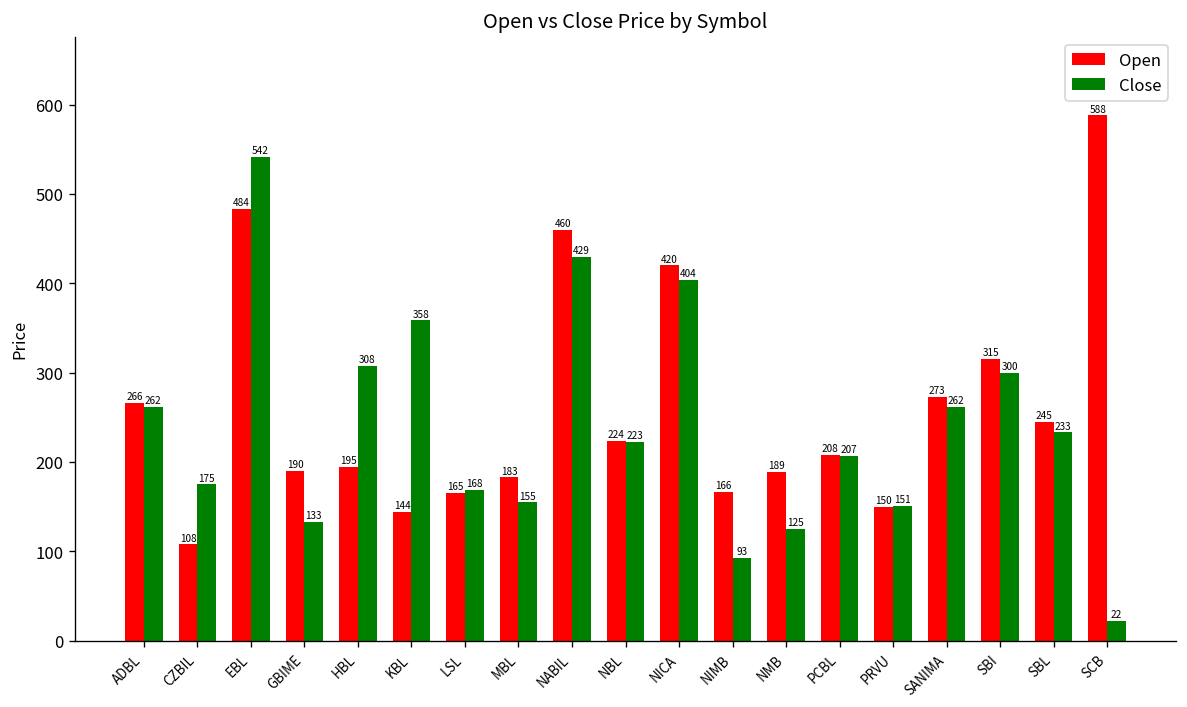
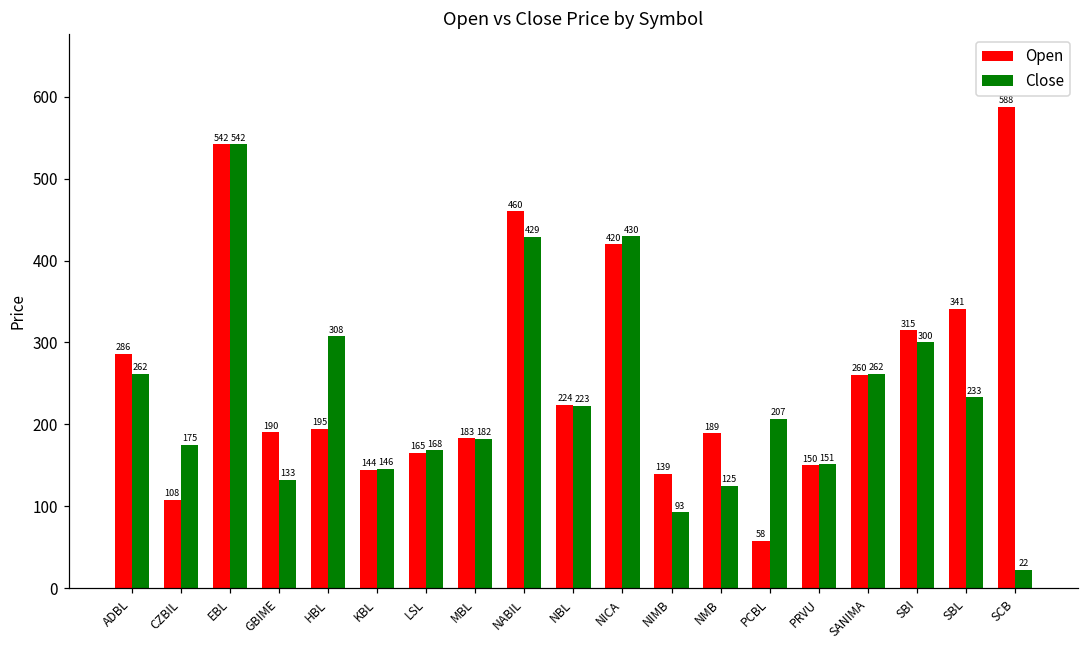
Open, ADBL: 266 -> 286
Open, EBL: 484 -> 542
Close, KBL: 358 -> 146
Close, MBL: 155 -> 182
Close, NICA: 404 -> 430
Open, NIMB: 166 -> 139
Open, PCBL: 208 -> 58
Open, SANIMA: 273 -> 260
Open, SBL: 245 -> 341
